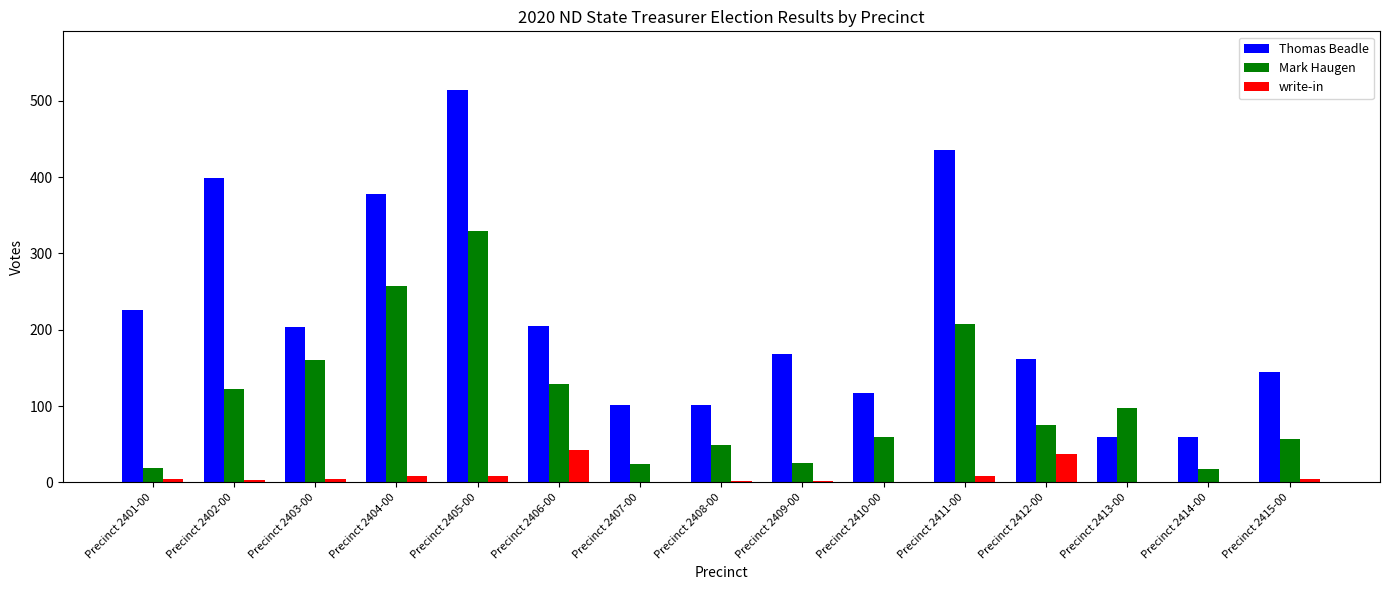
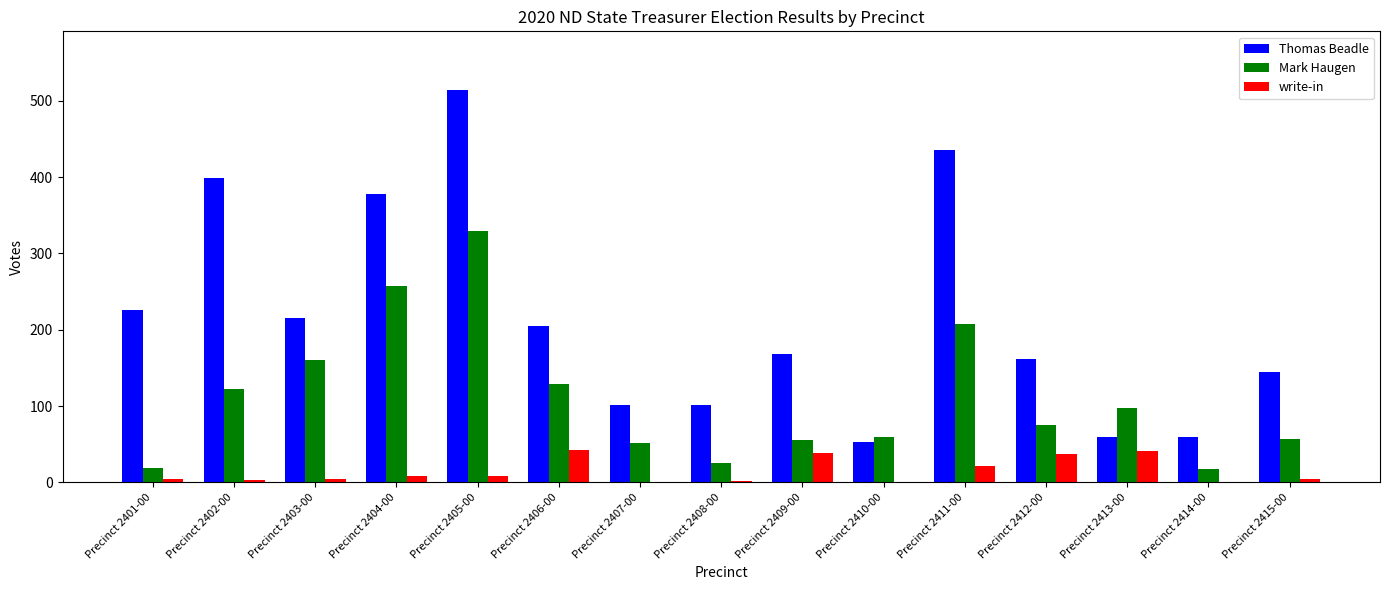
Thomas Beadle, Precinct 2403-00: 200 -> 220
Mark Haugen, Precinct 2407-00: 20 -> 50
Mark Haugen, Precinct 2408-00: 50 -> 30
Mark Haugen, Precinct 2409-00: 30 -> 60
write-in, Precinct 2409-00: 0 -> 40
Thomas Beadle, Precinct 2410-00: 120 -> 50
write-in, Precinct 2411-00: 10 -> 20
write-in, Precinct 2413-00: 0 -> 40
